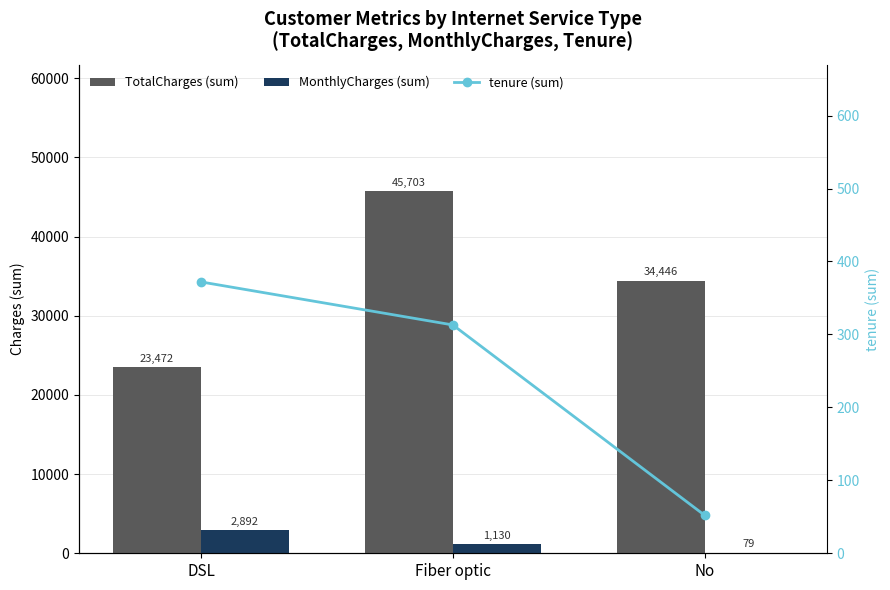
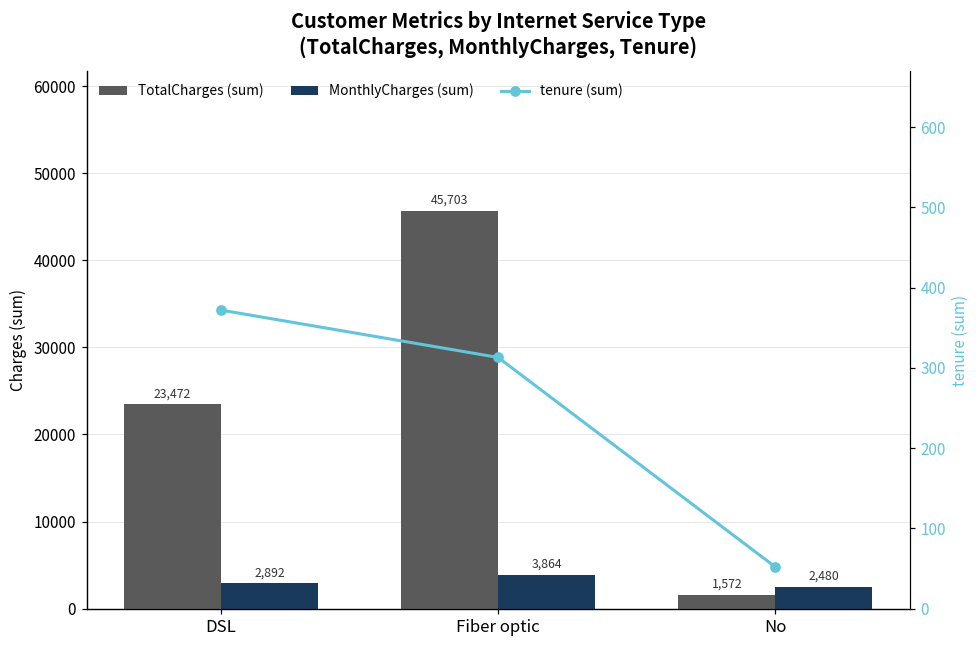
MonthlyCharges (sum), Fiber optic: 1,130 -> 3,864
TotalCharges (sum), No: 34,446 -> 1,572
MonthlyCharges (sum), No: 79 -> 2,480
